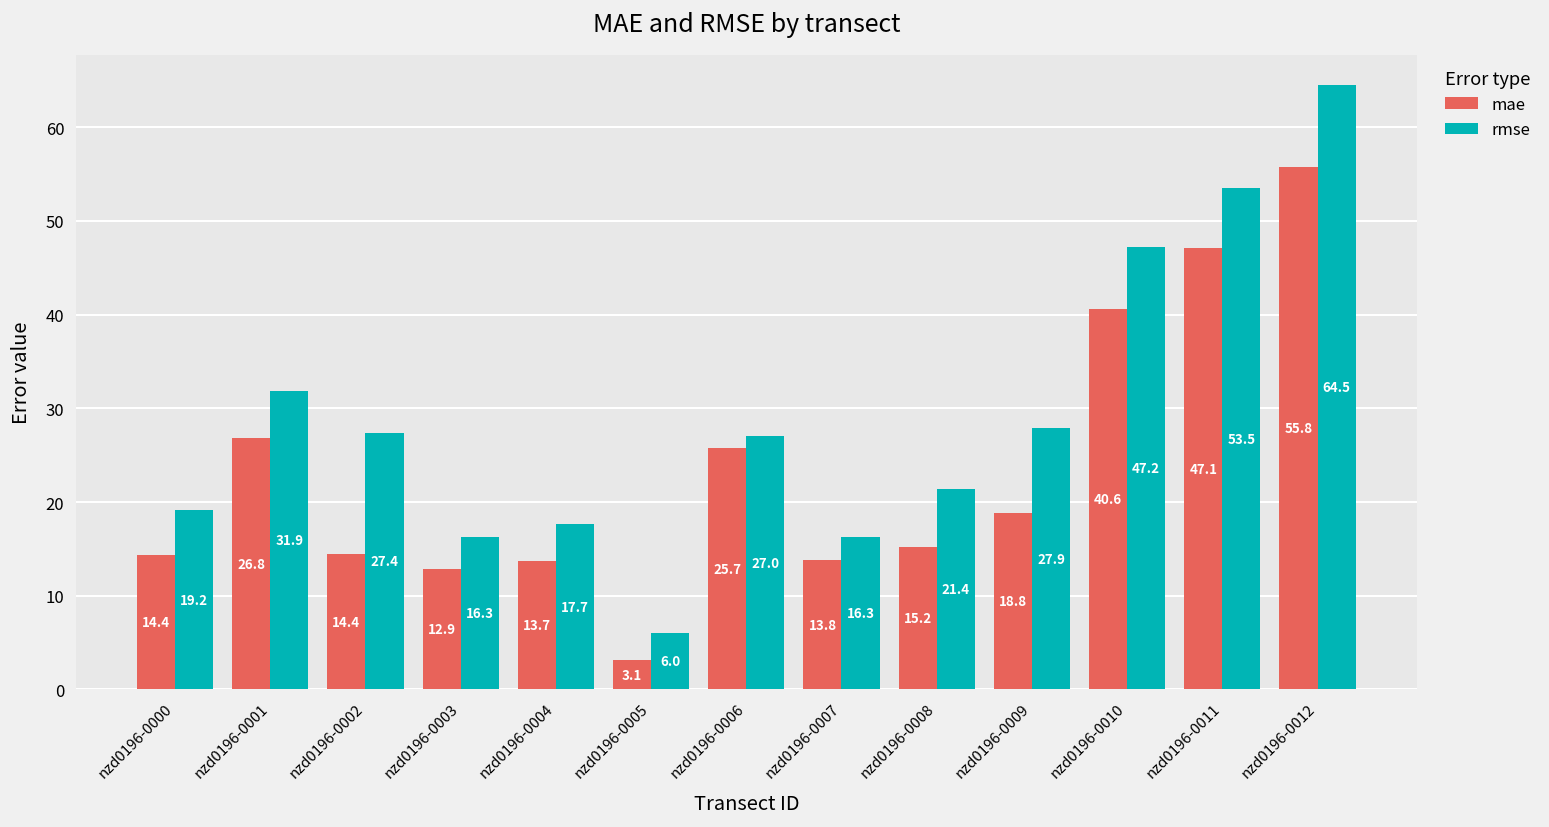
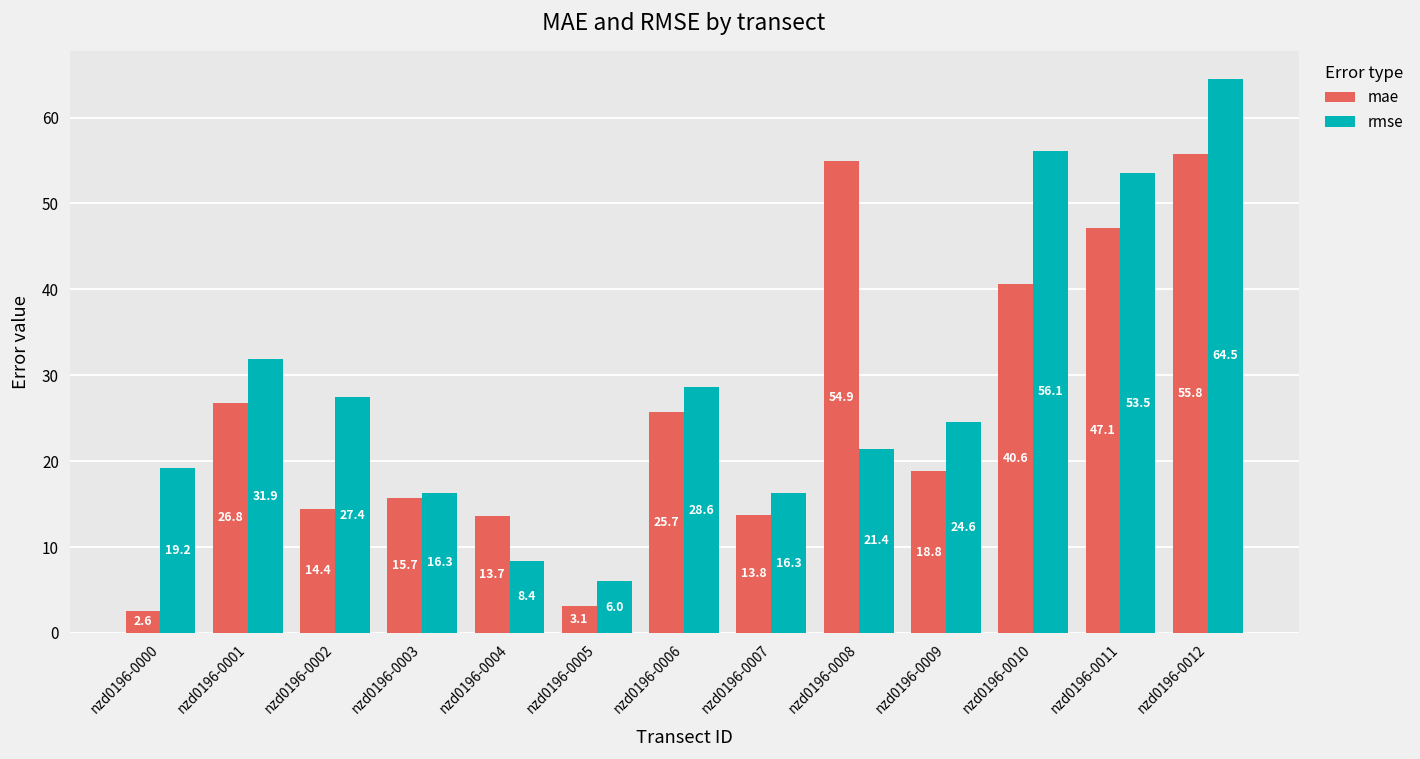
mae, nzd0196-0000: 14.4 -> 2.6
mae, nzd0196-0003: 12.9 -> 15.7
rmse, nzd0196-0004: 17.7 -> 8.4
rmse, nzd0196-0006: 27.0 -> 28.6
mae, nzd0196-0008: 15.2 -> 54.9
rmse, nzd0196-0009: 27.9 -> 24.6
rmse, nzd0196-0010: 47.2 -> 56.1
